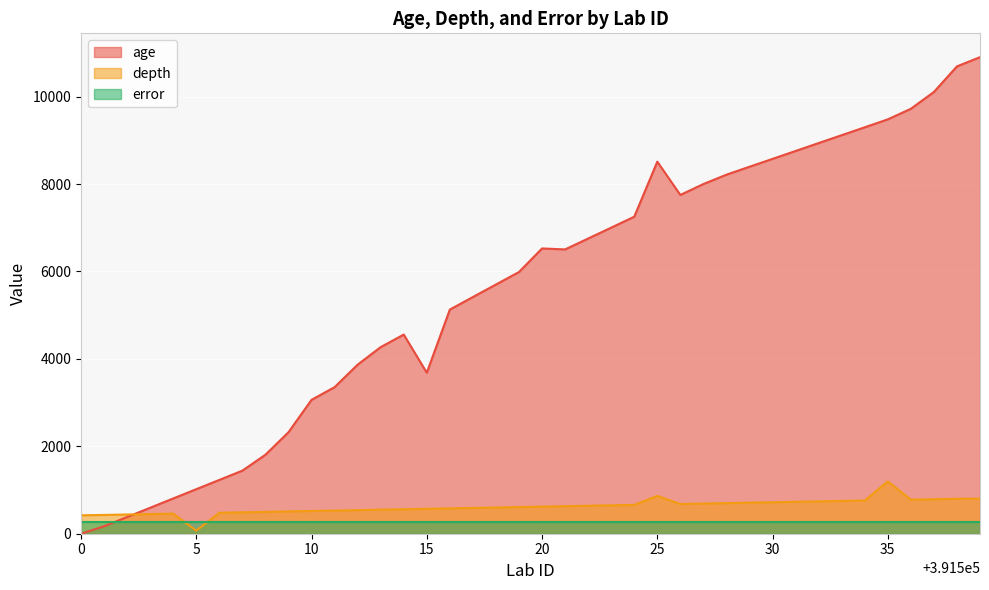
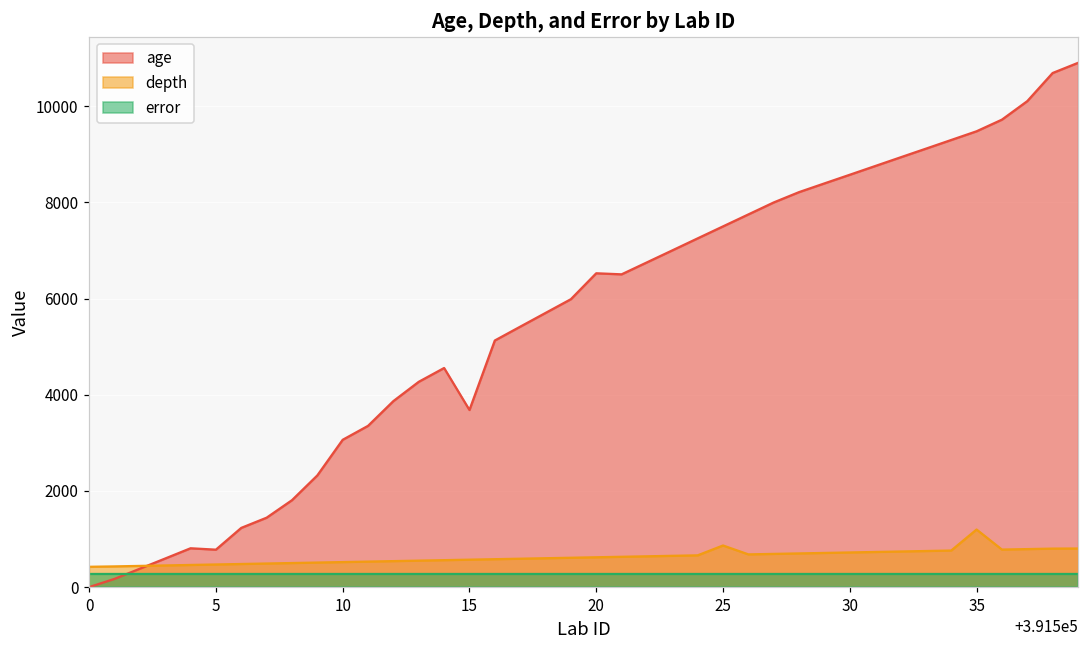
age, 5: 1000 -> 800
depth, 5: 100 -> 500
age, 25: 8500 -> 7500
